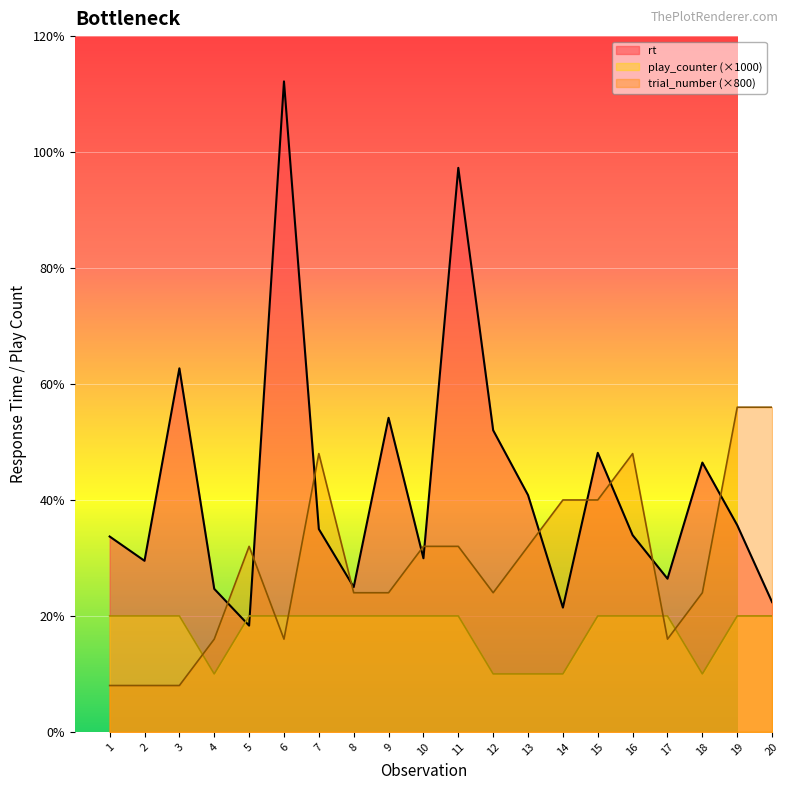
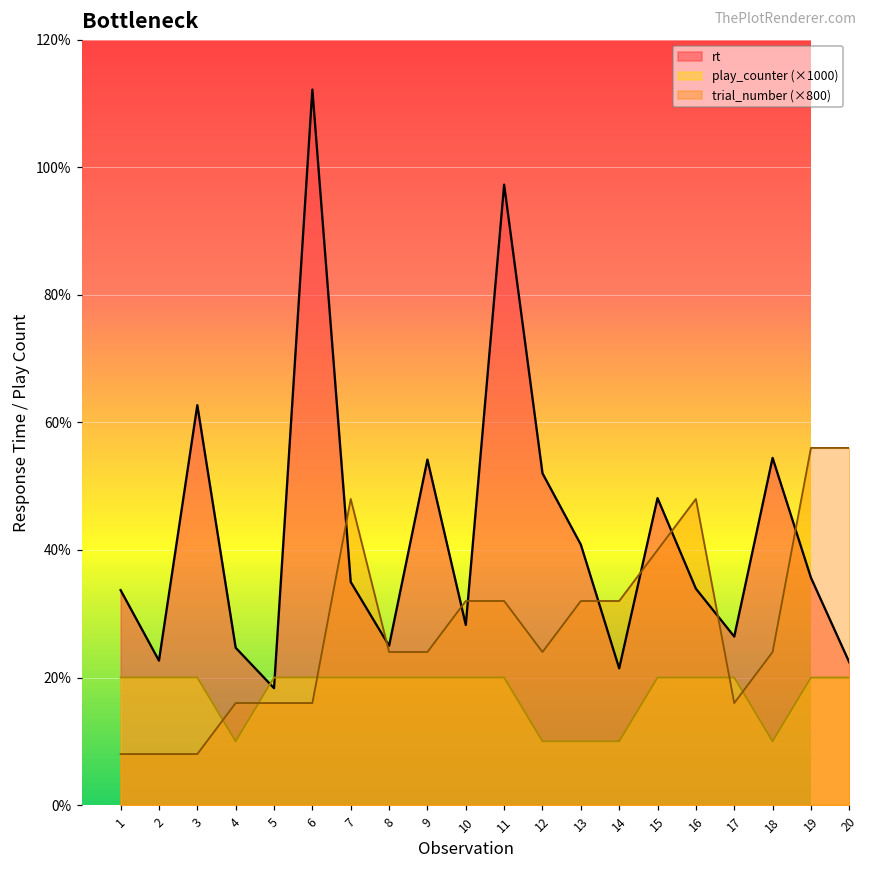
rt, 2: 30% -> 23%
trial_number (×800), 5: 32% -> 16%
rt, 10: 30% -> 28%
trial_number (×800), 14: 40% -> 32%
rt, 18: 46% -> 54%
